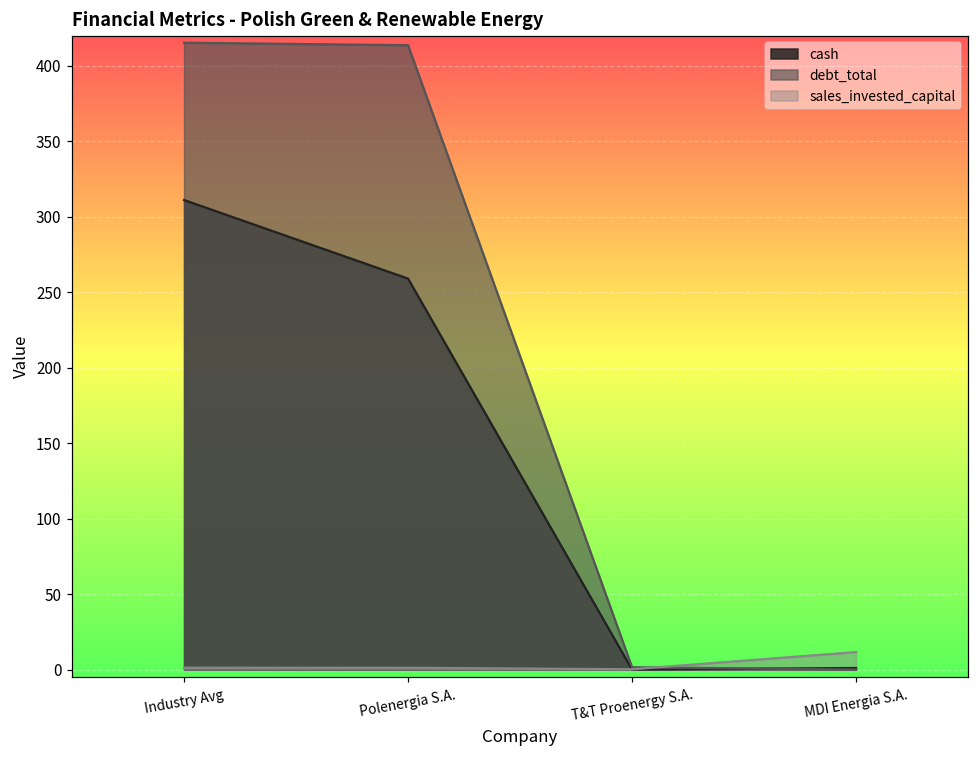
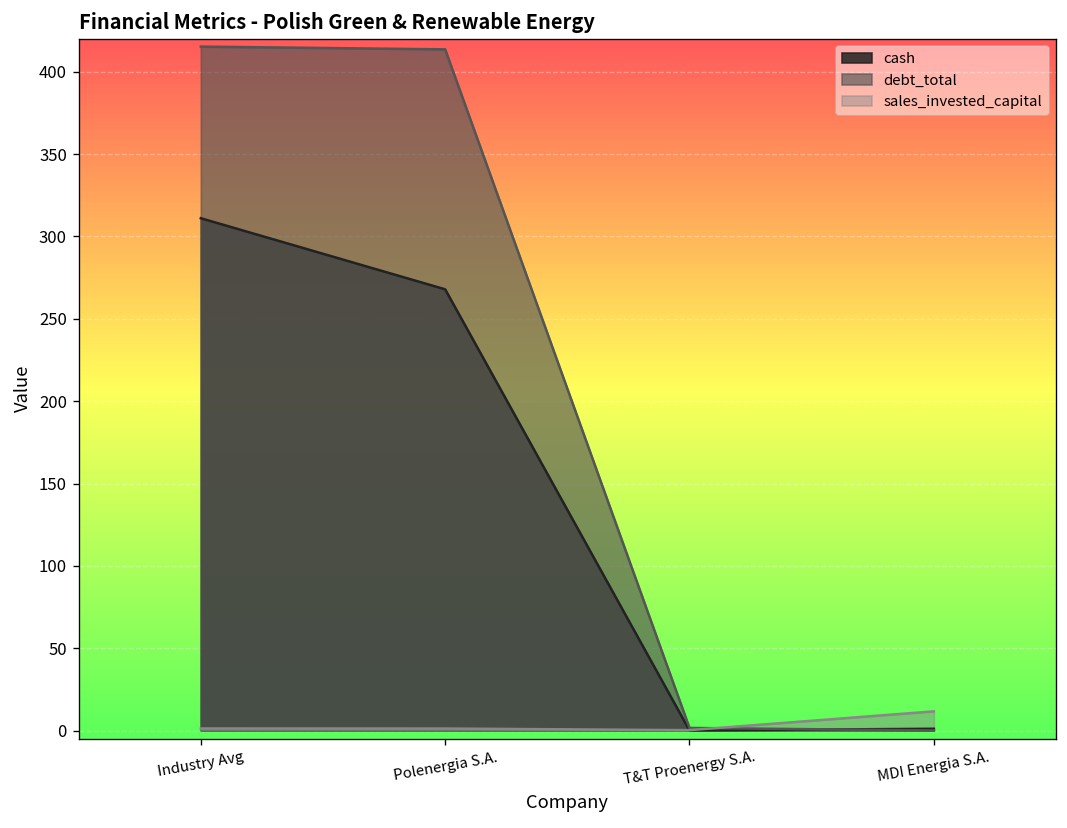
cash, Polenergia S.A.: 259 -> 268
